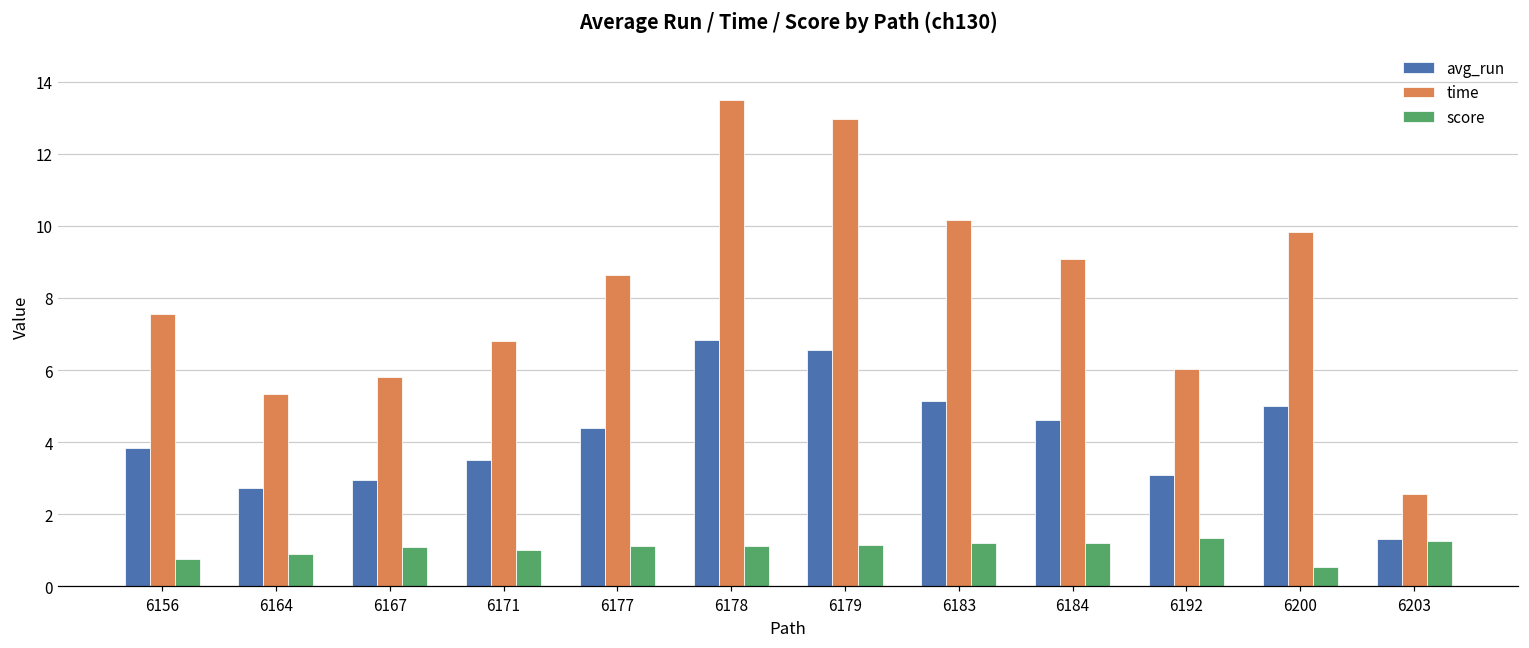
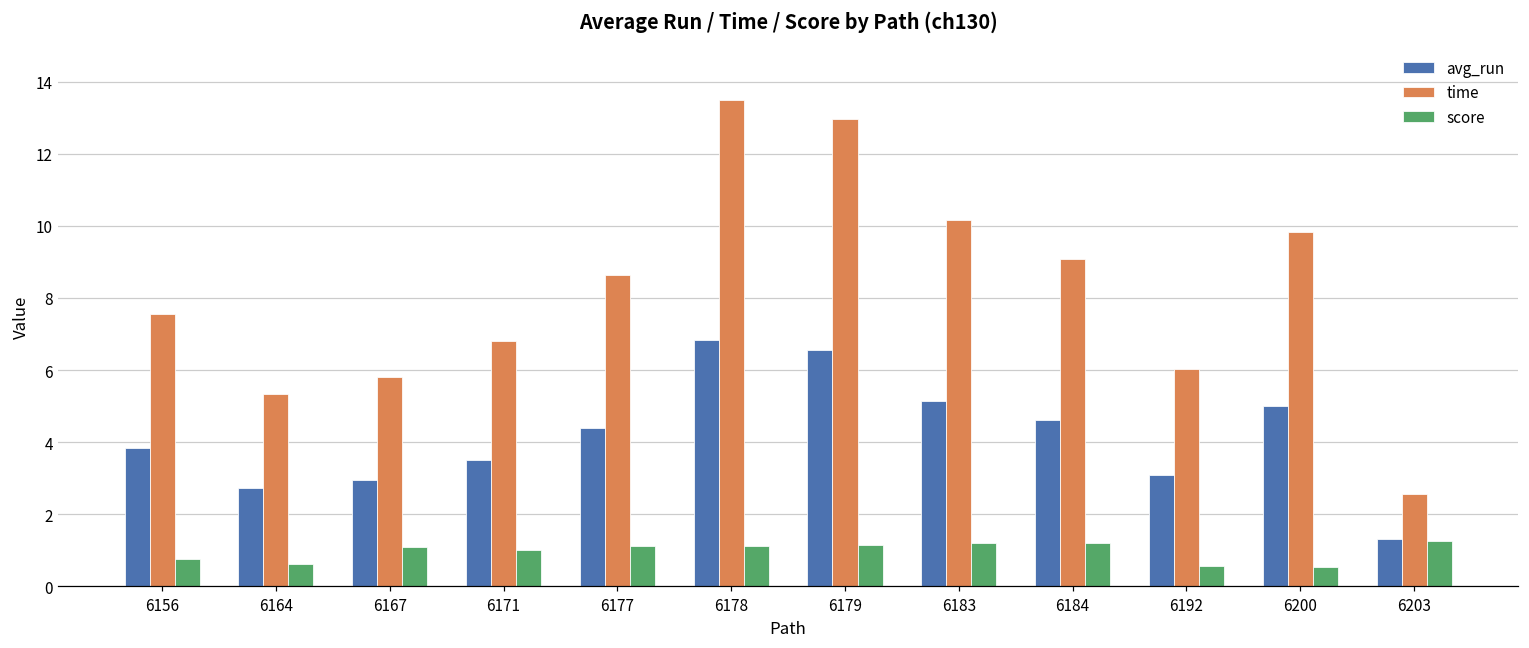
score, 6164: 0.9 -> 0.6
score, 6192: 1.3 -> 0.6
